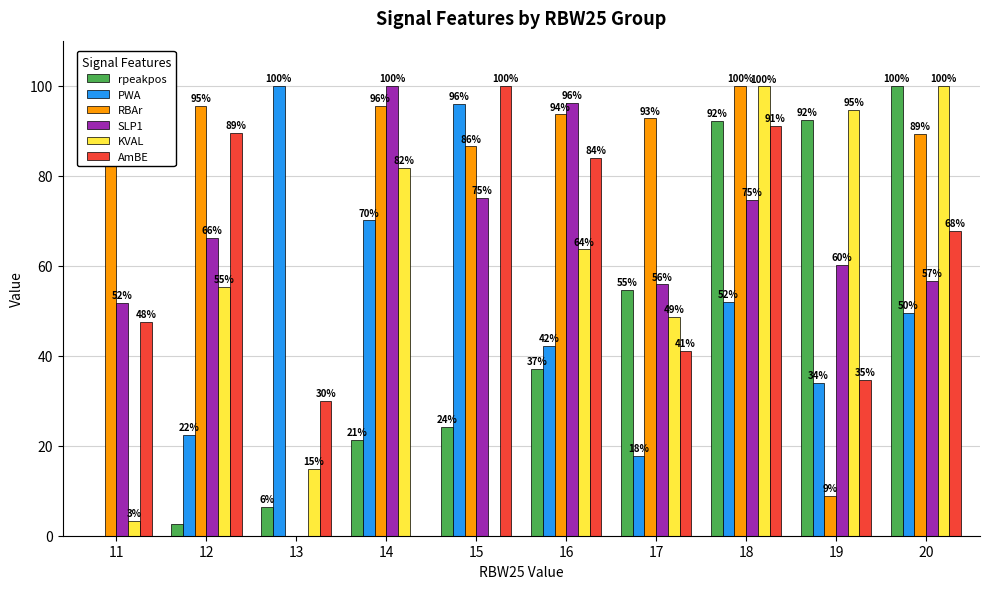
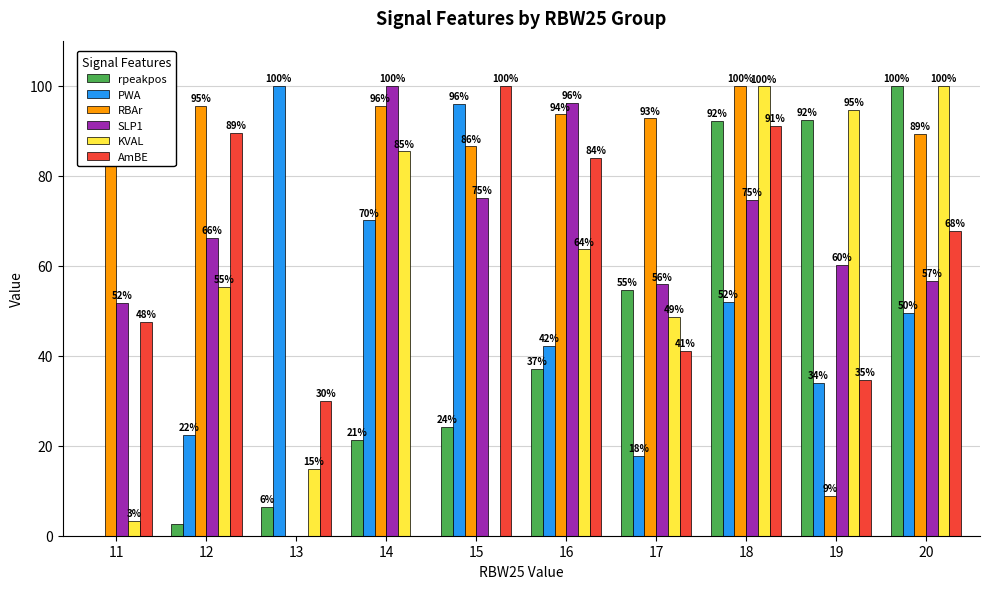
KVAL, 14: 82% -> 85%
